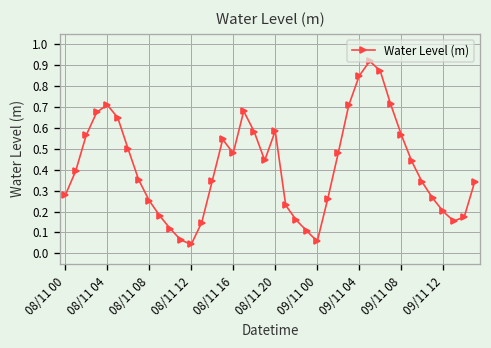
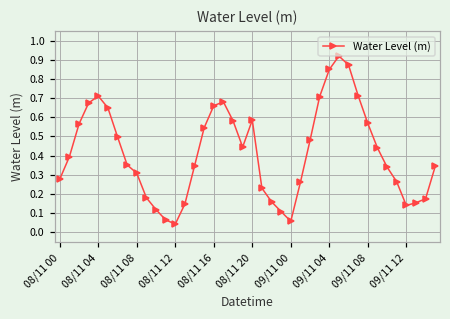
08/11 08: 0.25 -> 0.31
08/11 16: 0.48 -> 0.66
09/11 12: 0.20 -> 0.14
